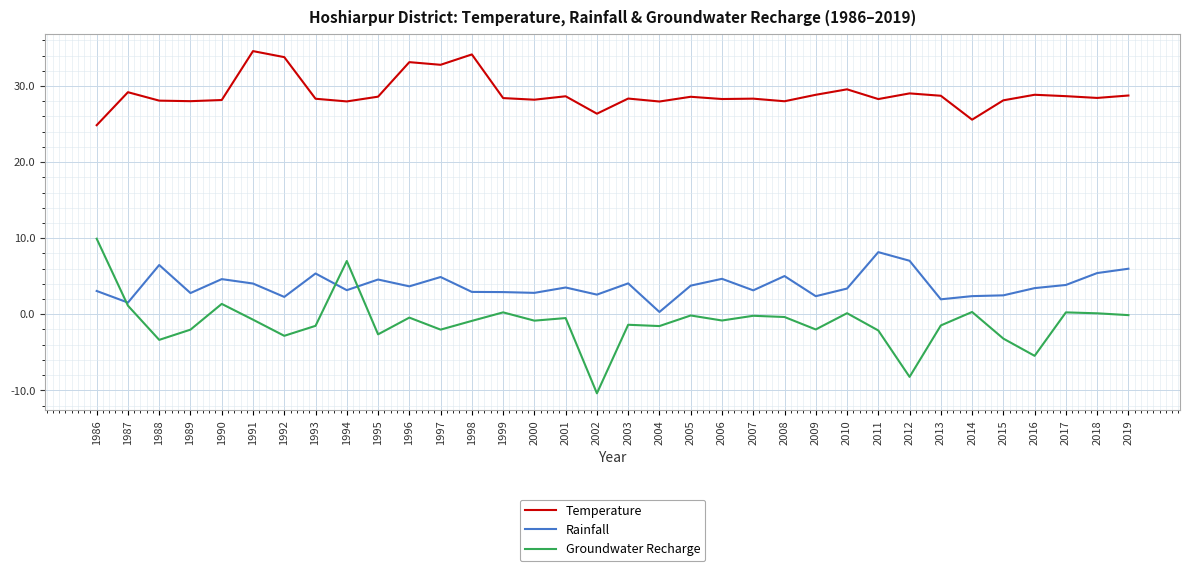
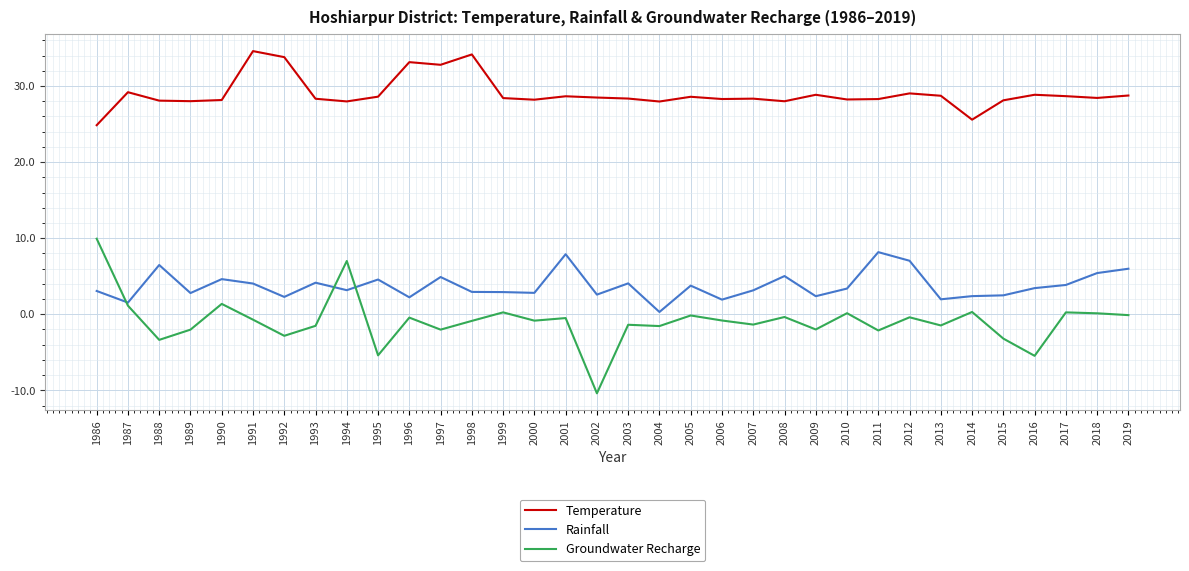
Rainfall, 1993: 5 -> 4
Groundwater Recharge, 1995: -3 -> -5
Rainfall, 1996: 4 -> 2
Rainfall, 2001: 4 -> 8
Temperature, 2002: 26 -> 28
Rainfall, 2006: 5 -> 2
Groundwater Recharge, 2007: 0 -> -1
Temperature, 2010: 30 -> 28
Groundwater Recharge, 2012: -8 -> 0
